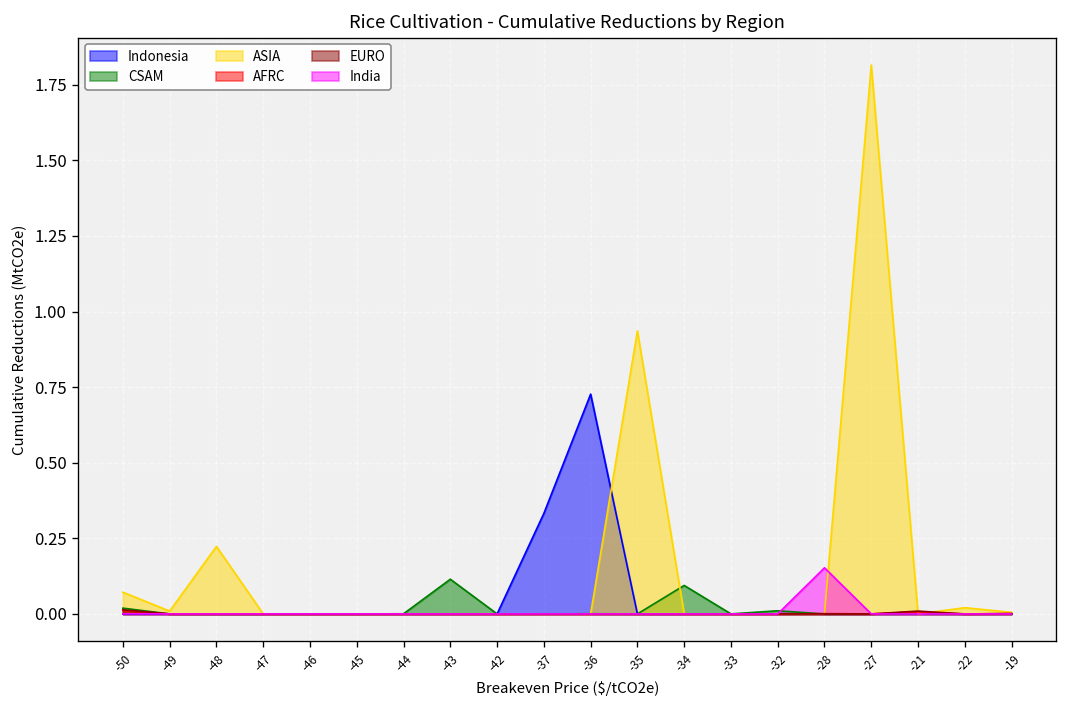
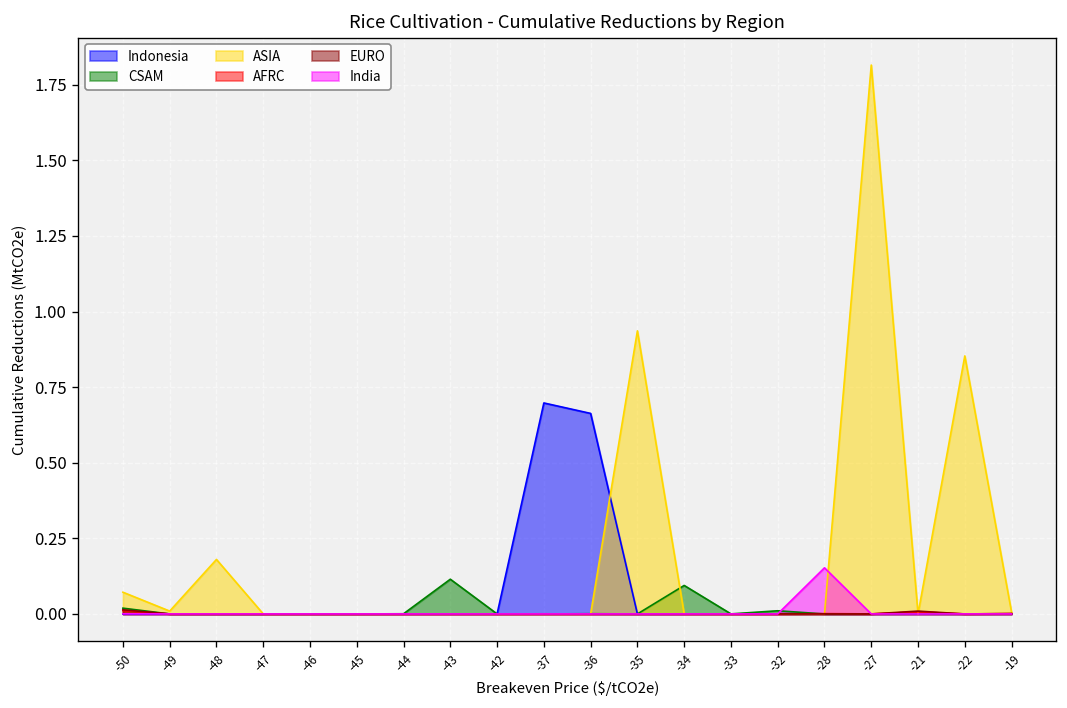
ASIA, -48: 0.22 -> 0.18
Indonesia, -37: 0.33 -> 0.70
Indonesia, -36: 0.73 -> 0.66
ASIA, -22: 0.02 -> 0.85
